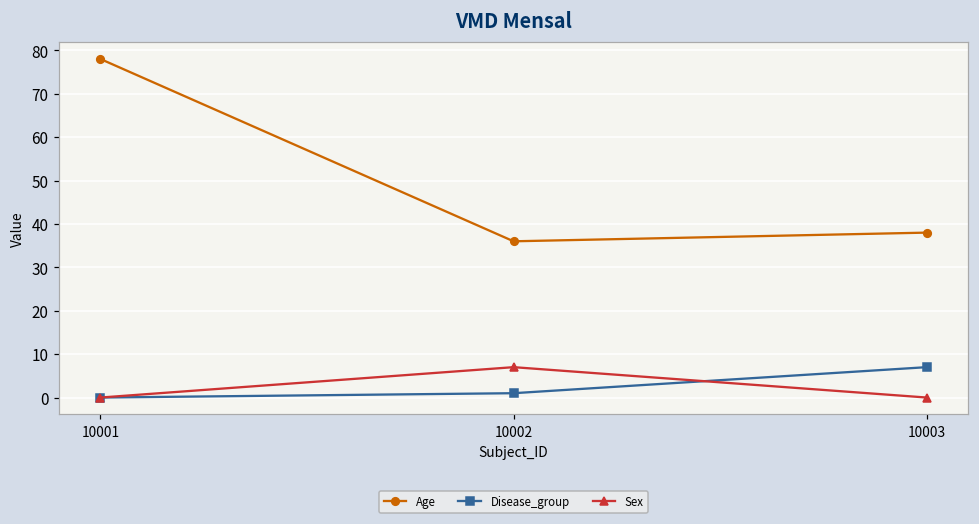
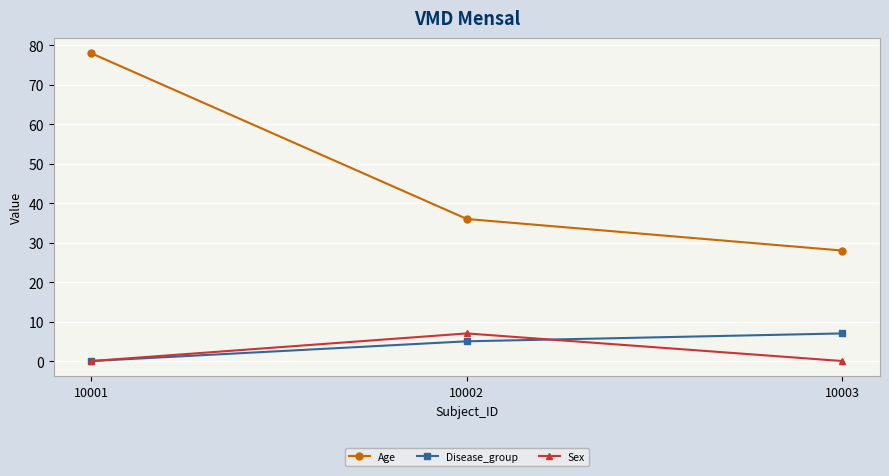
Disease_group, 10002: 1 -> 5
Age, 10003: 38 -> 28
